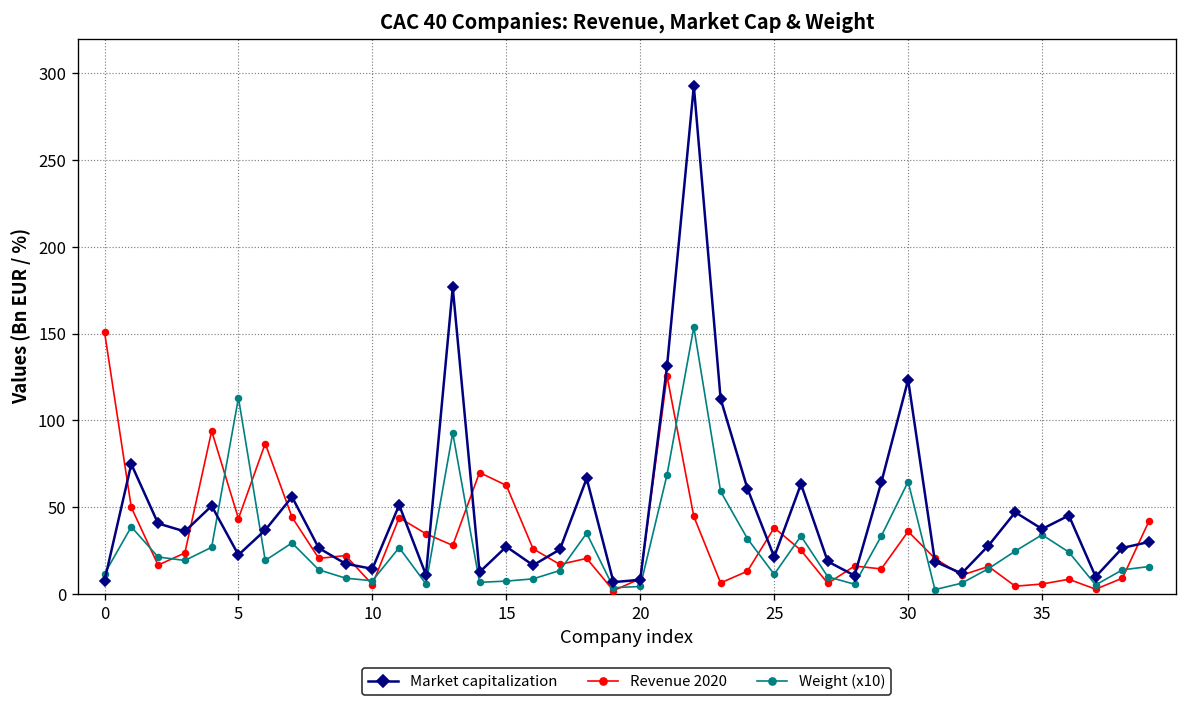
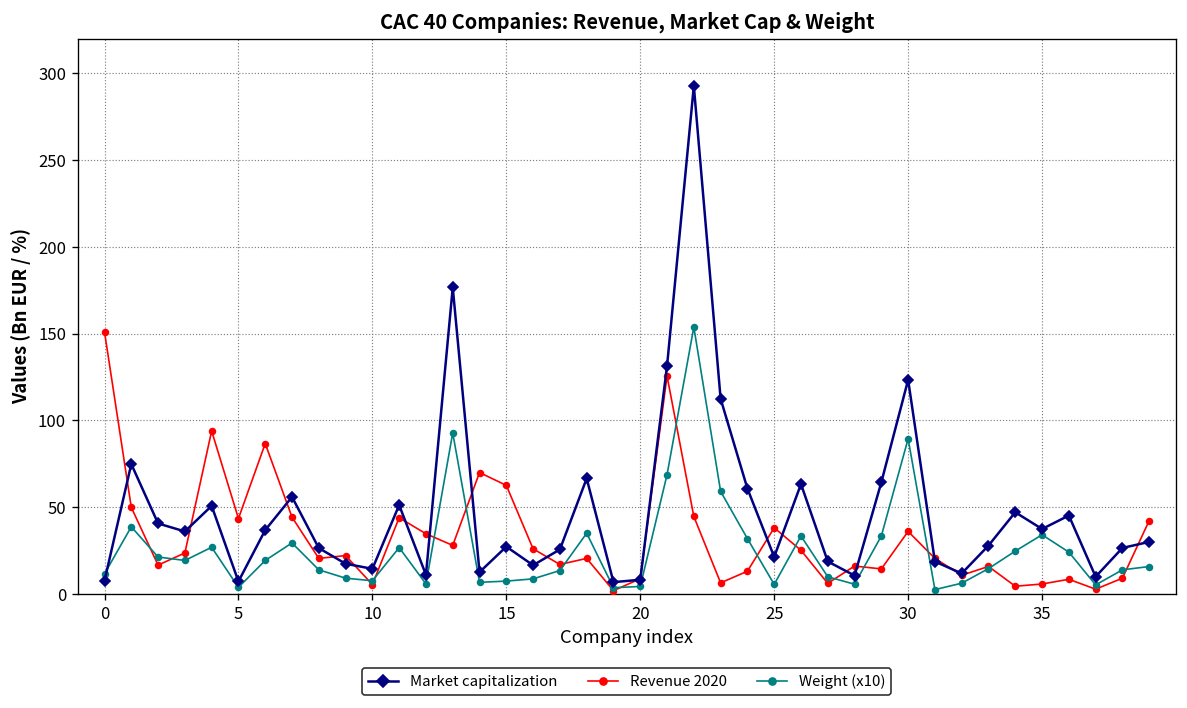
Market capitalization, 5: 23 -> 7
Weight (x10), 5: 113 -> 4
Weight (x10), 25: 11 -> 6
Weight (x10), 30: 65 -> 89
